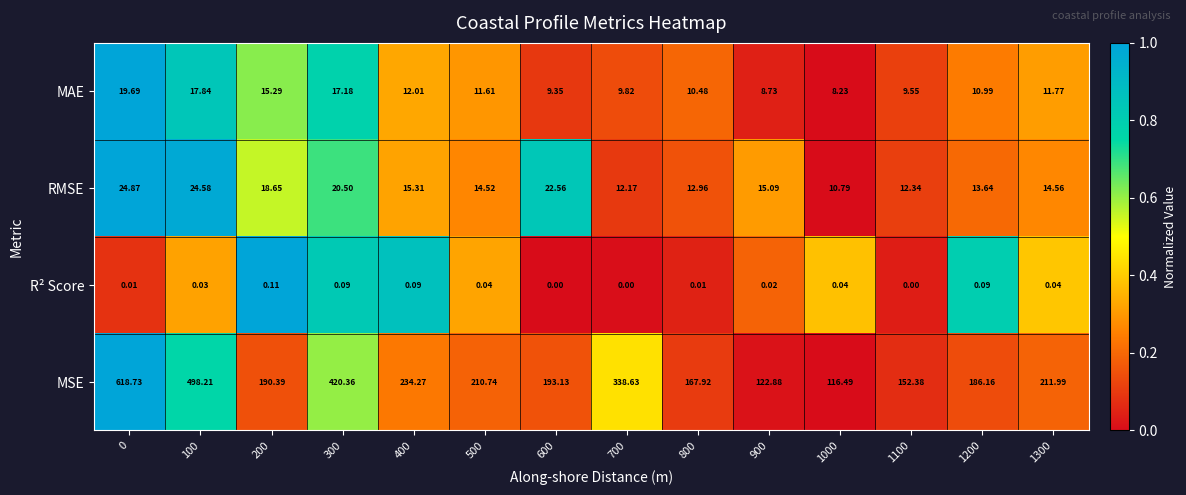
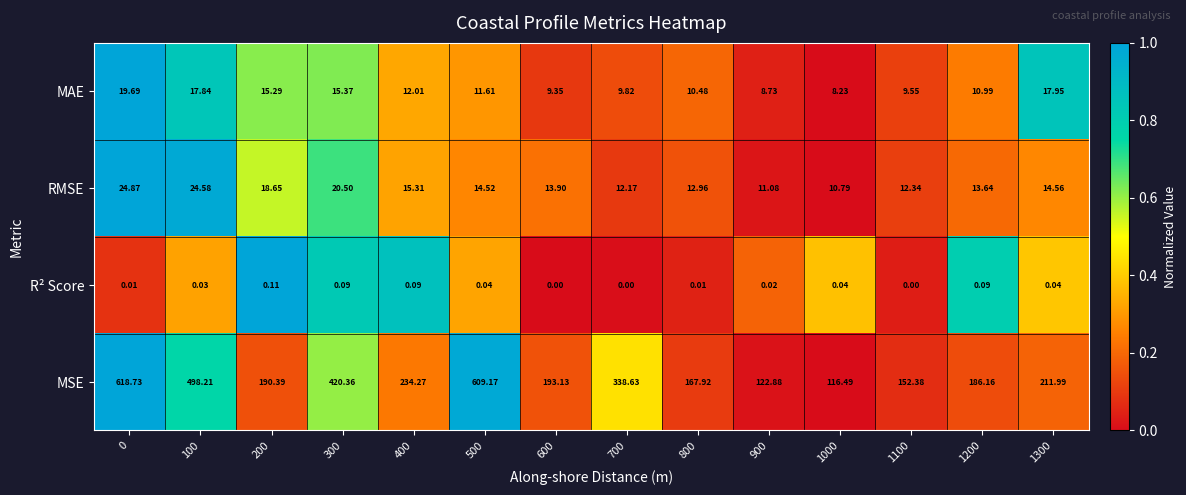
MAE, 300: 17.18 -> 15.37
MAE, 1300: 11.77 -> 17.95
RMSE, 600: 22.56 -> 13.90
RMSE, 900: 15.09 -> 11.08
MSE, 500: 210.74 -> 609.17
